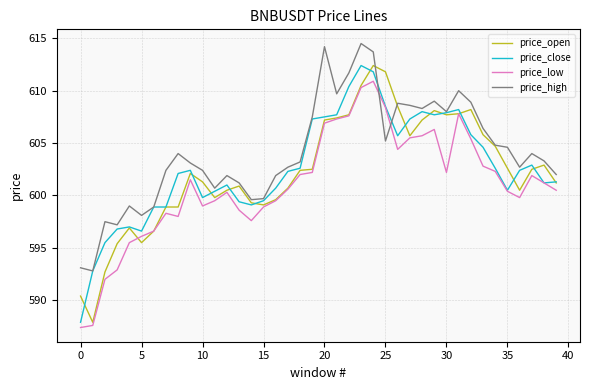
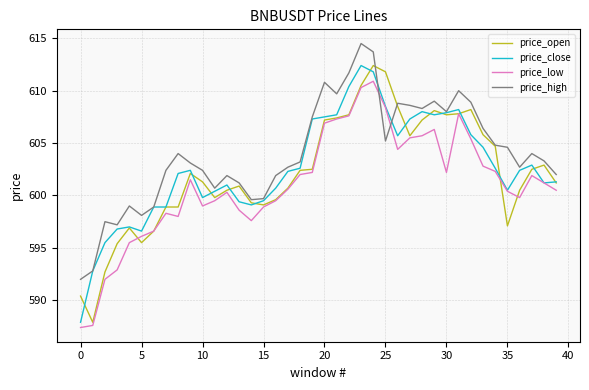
price_high, 0: 593.1 -> 592.0
price_high, 20: 614.2 -> 610.8
price_open, 35: 602.6 -> 597.1
